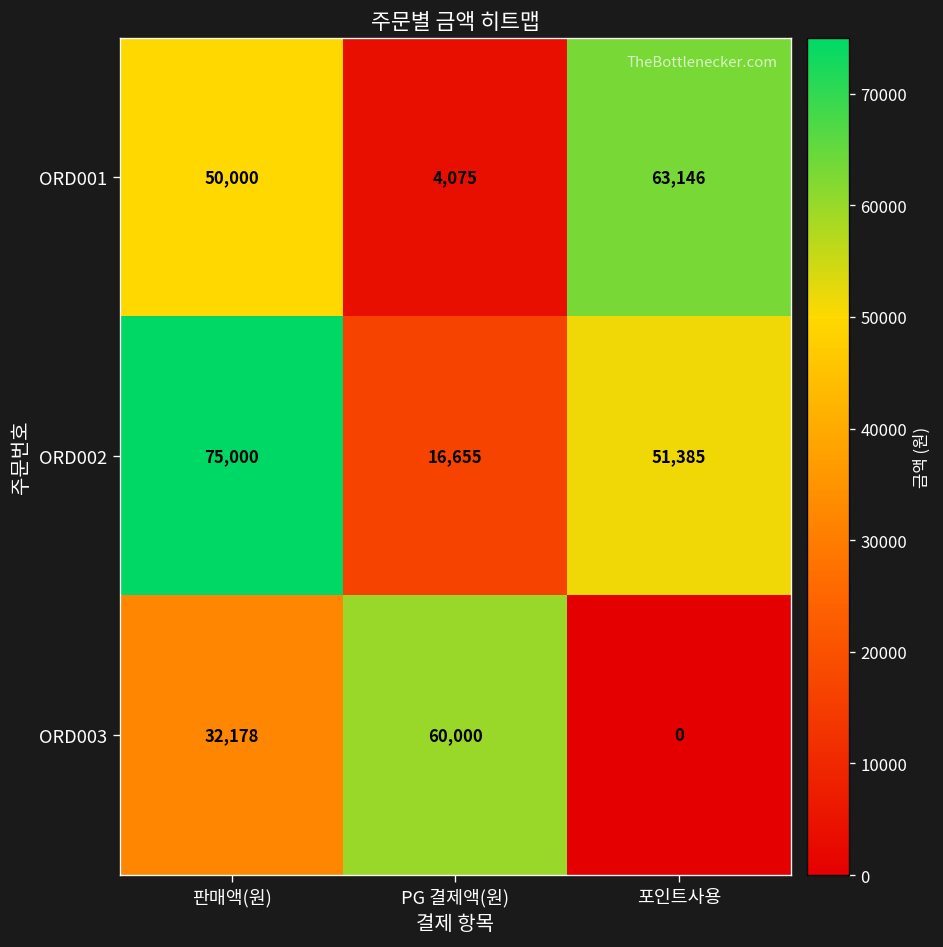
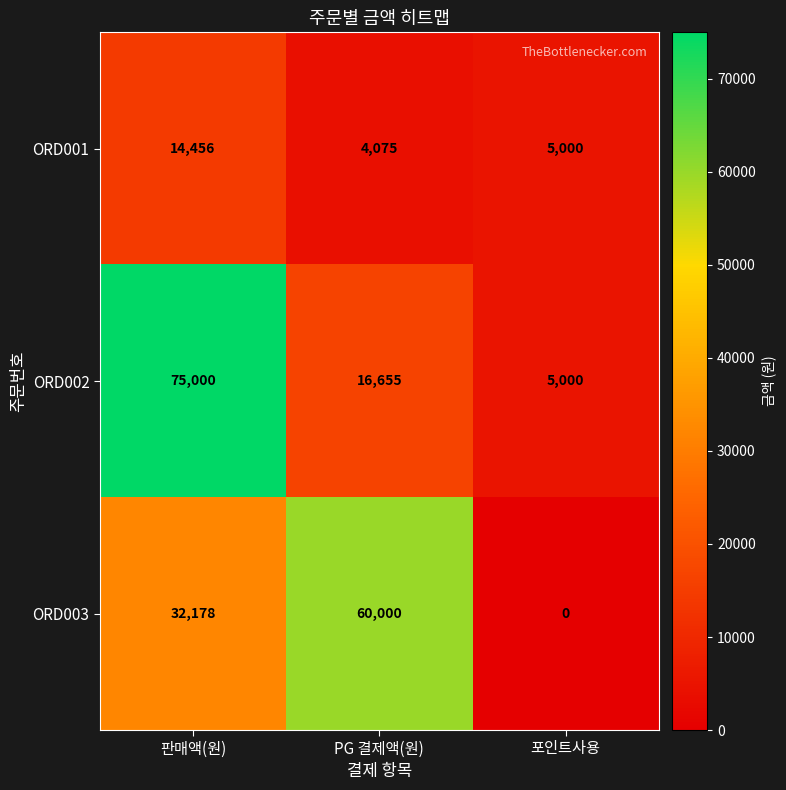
ORD001, 판매액(원): 50,000 -> 14,456
ORD001, 포인트사용: 63,146 -> 5,000
ORD002, 포인트사용: 51,385 -> 5,000
